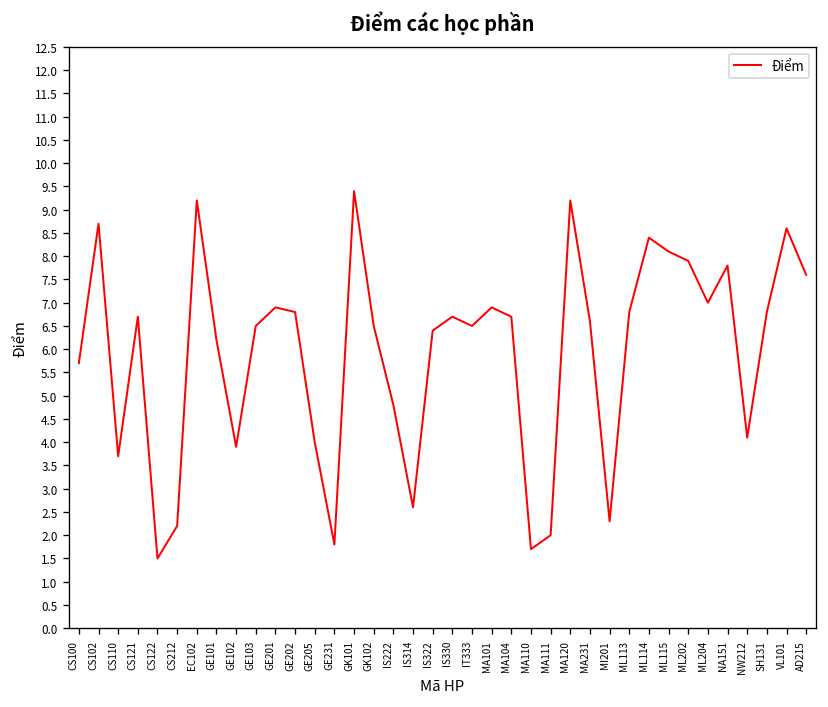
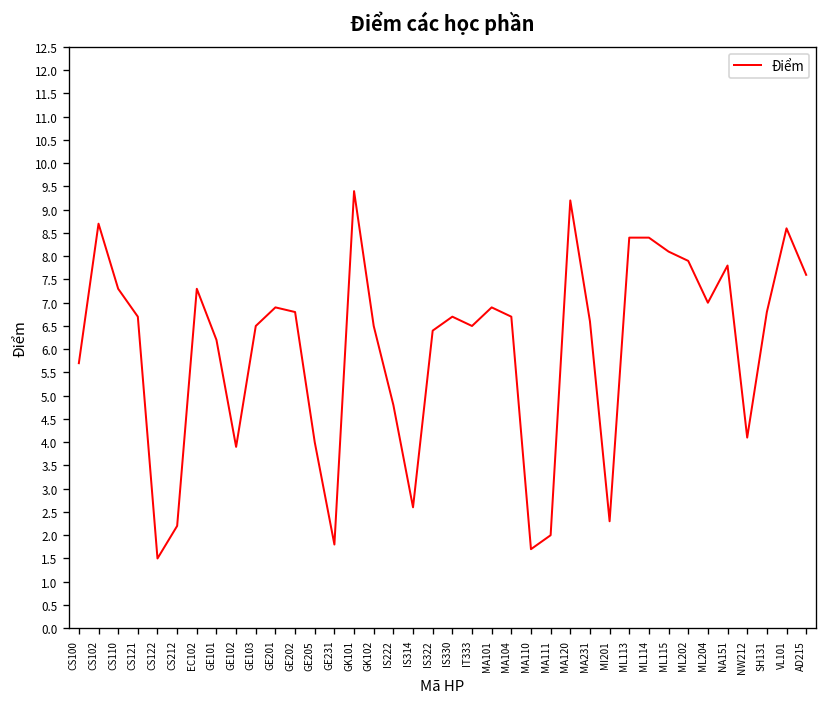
CS110: 3.7 -> 7.3
EC102: 9.2 -> 7.3
ML113: 6.8 -> 8.4
